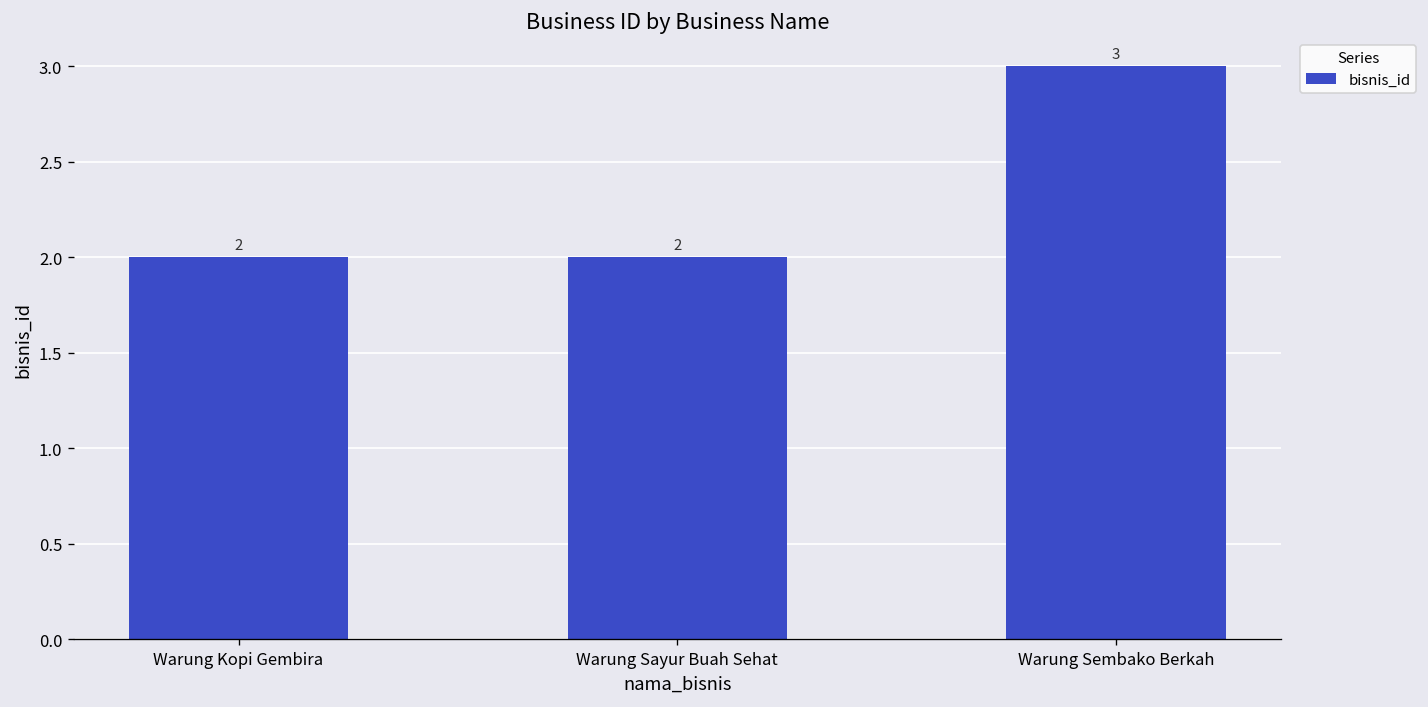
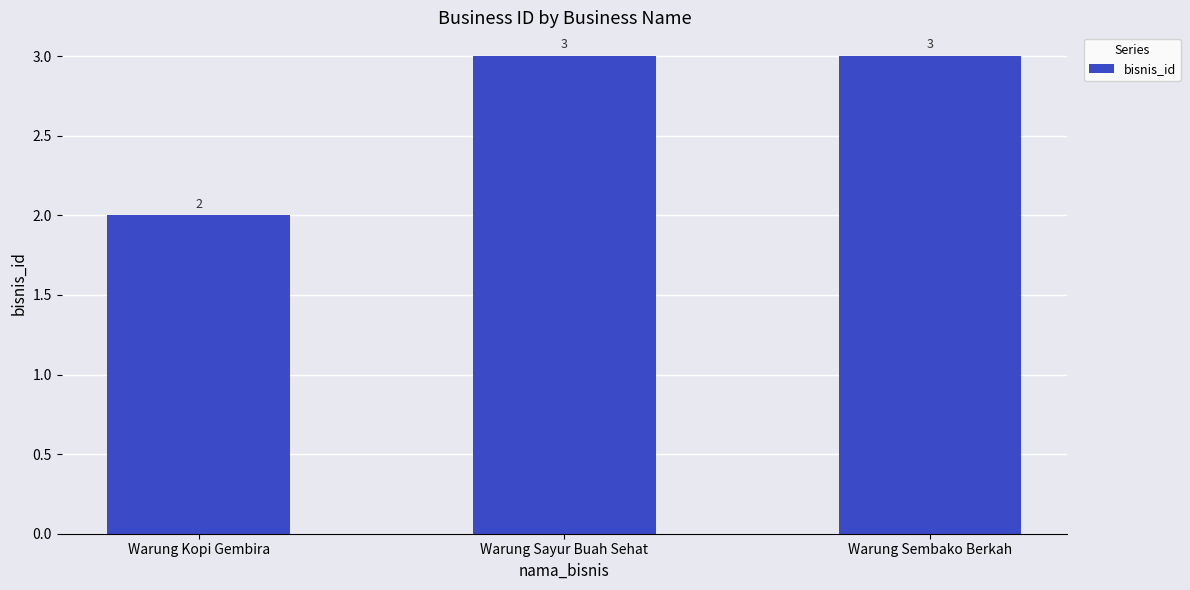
Warung Sayur Buah Sehat: 2 -> 3
